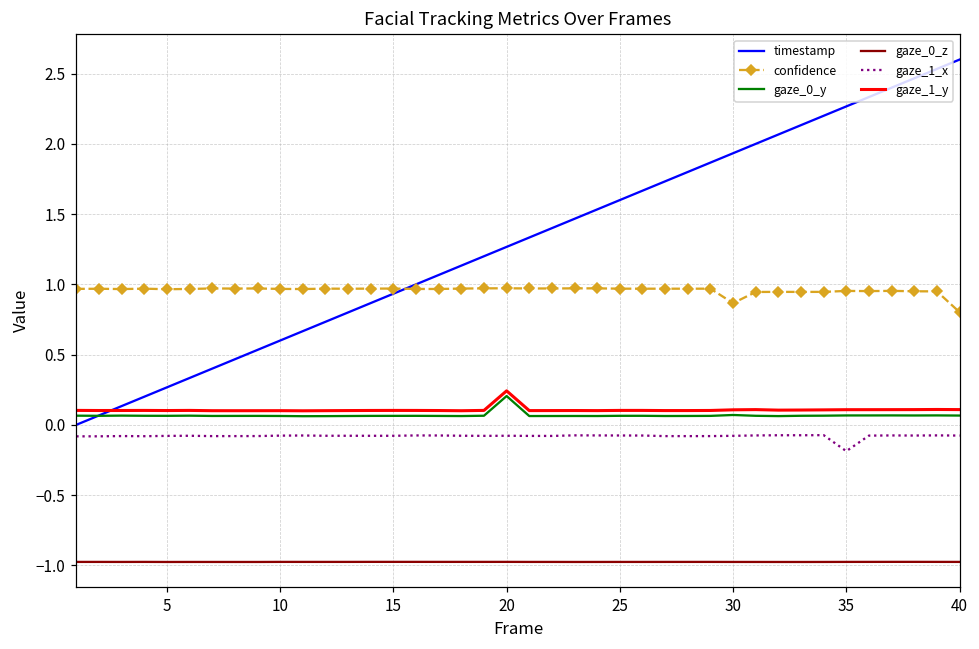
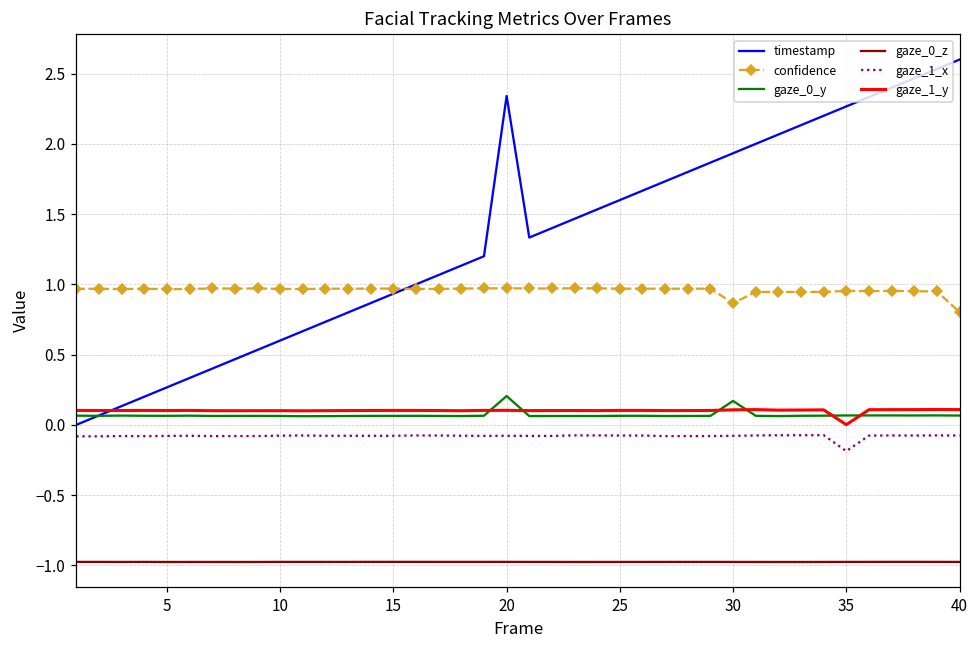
timestamp, 20: 1.27 -> 2.34
gaze_1_y, 20: 0.24 -> 0.10
gaze_0_y, 30: 0.07 -> 0.17
gaze_1_y, 35: 0.11 -> 0.00
